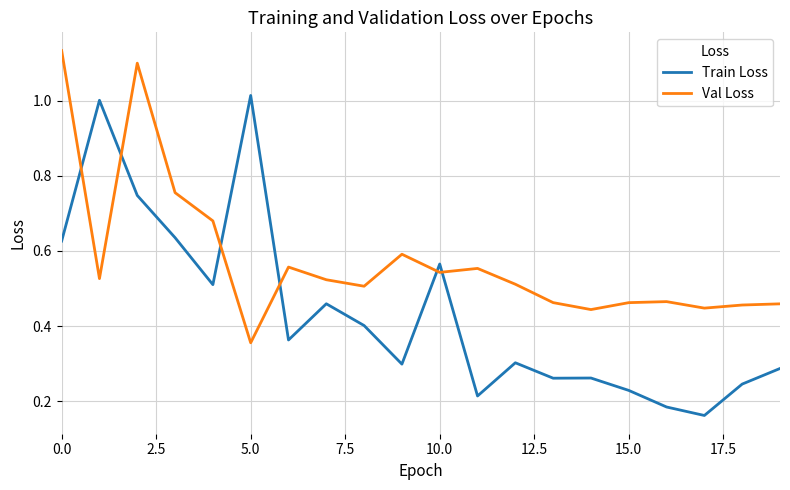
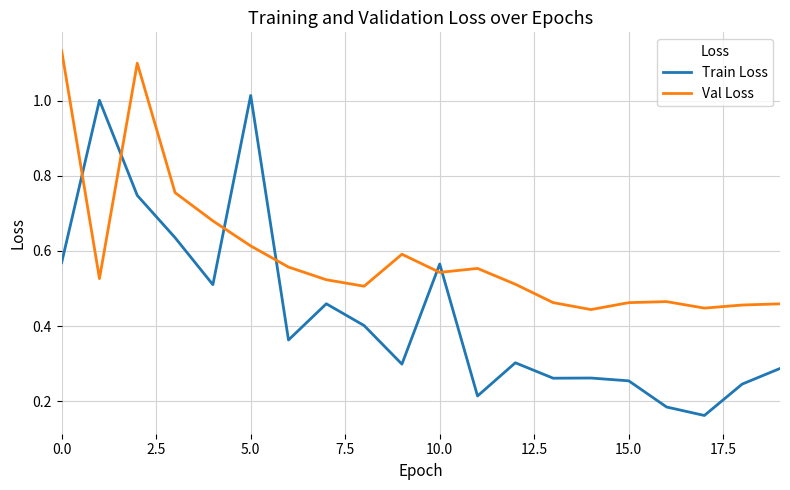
Train Loss, 0.0: 0.63 -> 0.57
Val Loss, 5.0: 0.36 -> 0.61
Train Loss, 15.0: 0.23 -> 0.25
